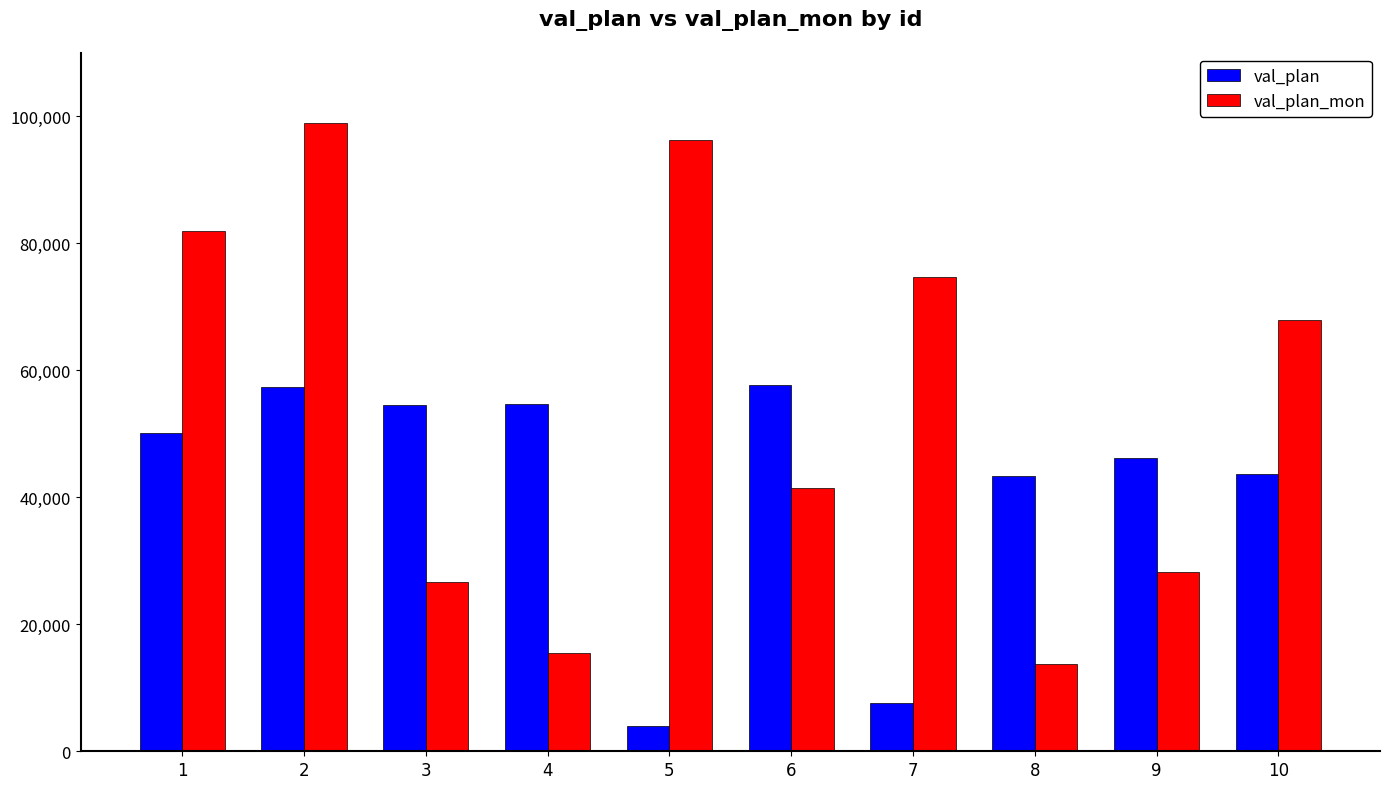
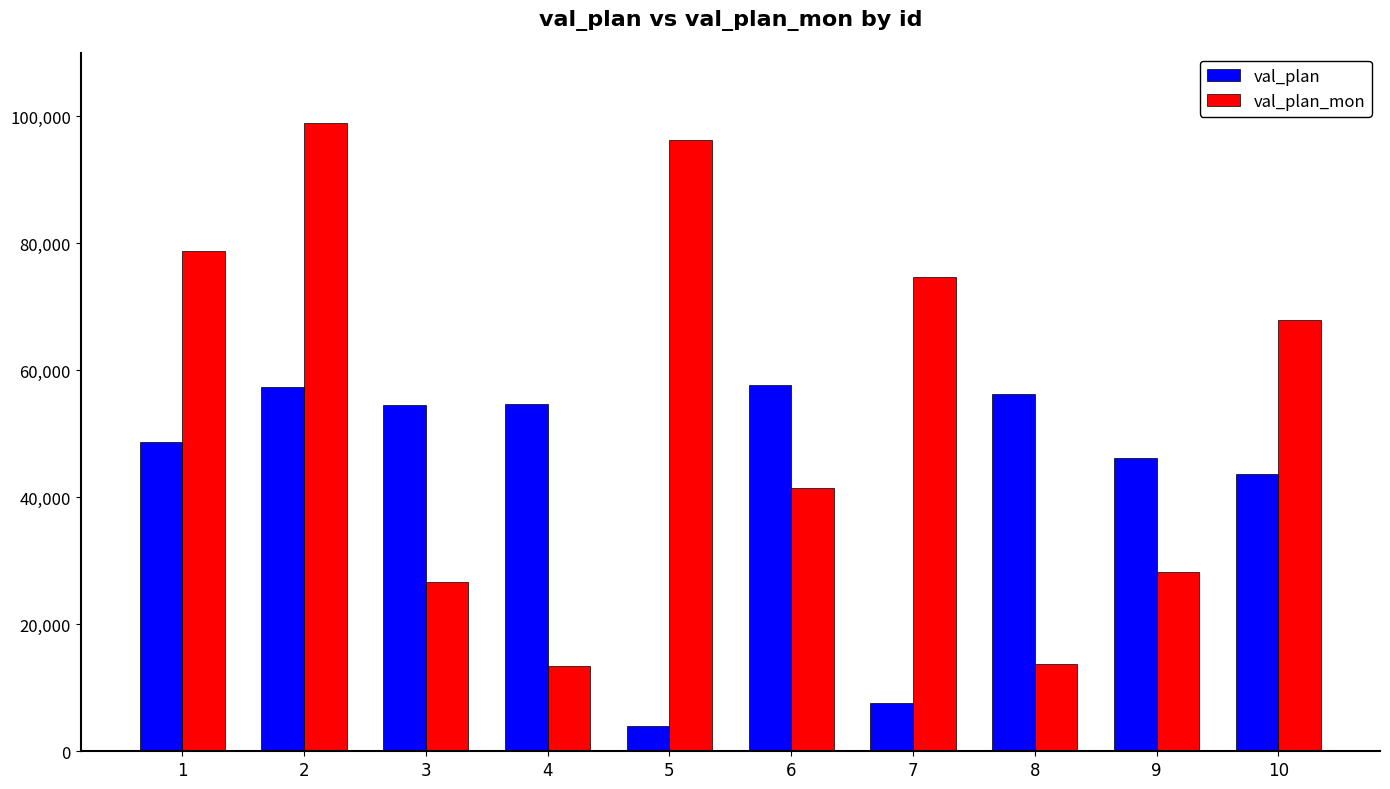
val_plan, 1: 50,000 -> 49,000
val_plan_mon, 1: 82,000 -> 79,000
val_plan_mon, 4: 15,000 -> 13,000
val_plan, 8: 43,000 -> 56,000
